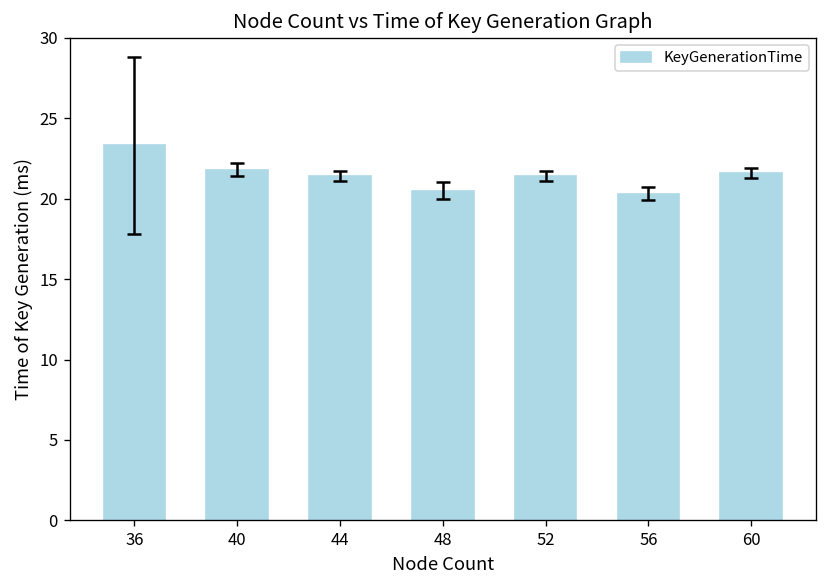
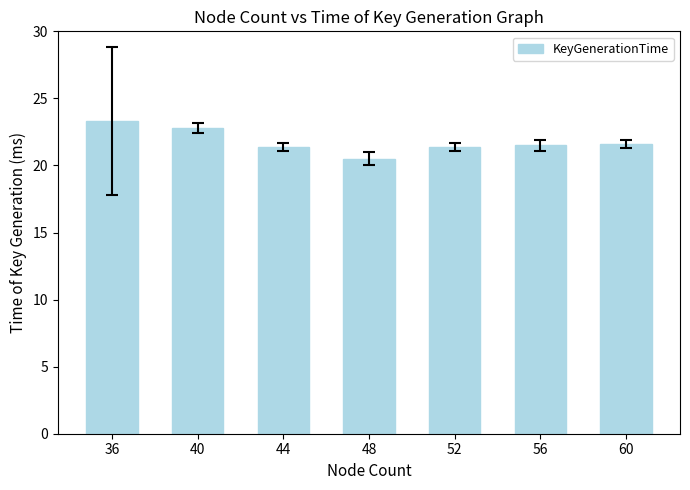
KeyGenerationTime, 40: 21.8 -> 22.8
KeyGenerationTime, 56: 20.3 -> 21.5
